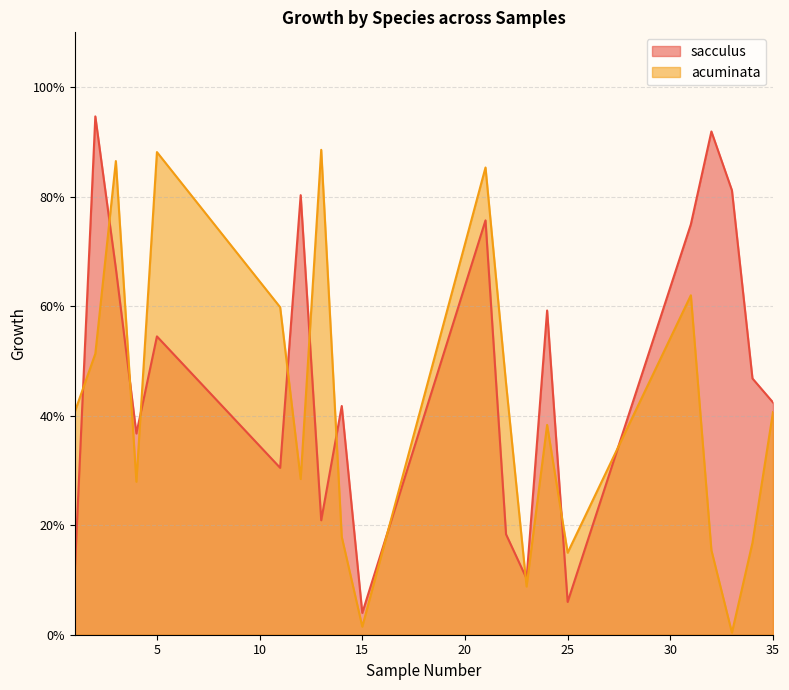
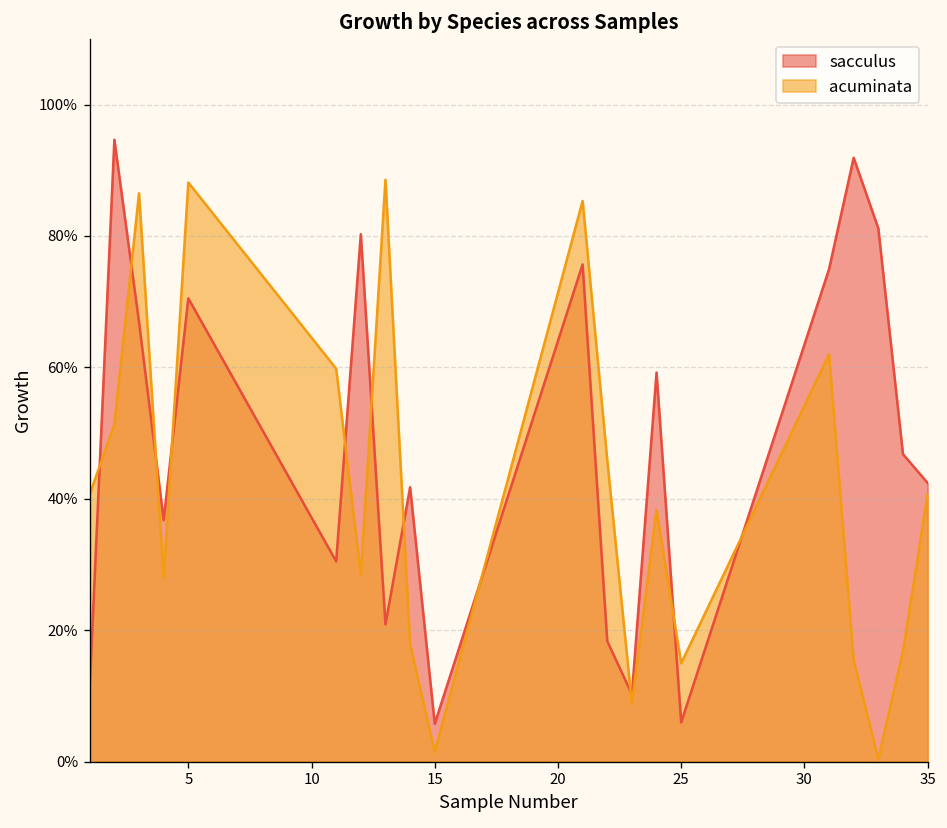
sacculus, 5: 54% -> 71%
sacculus, 15: 4% -> 6%
